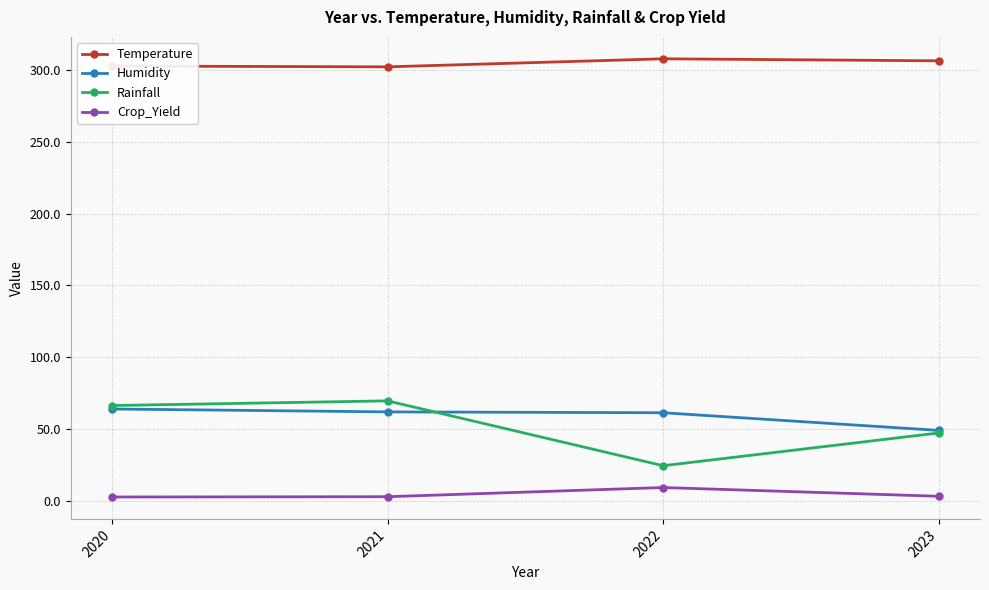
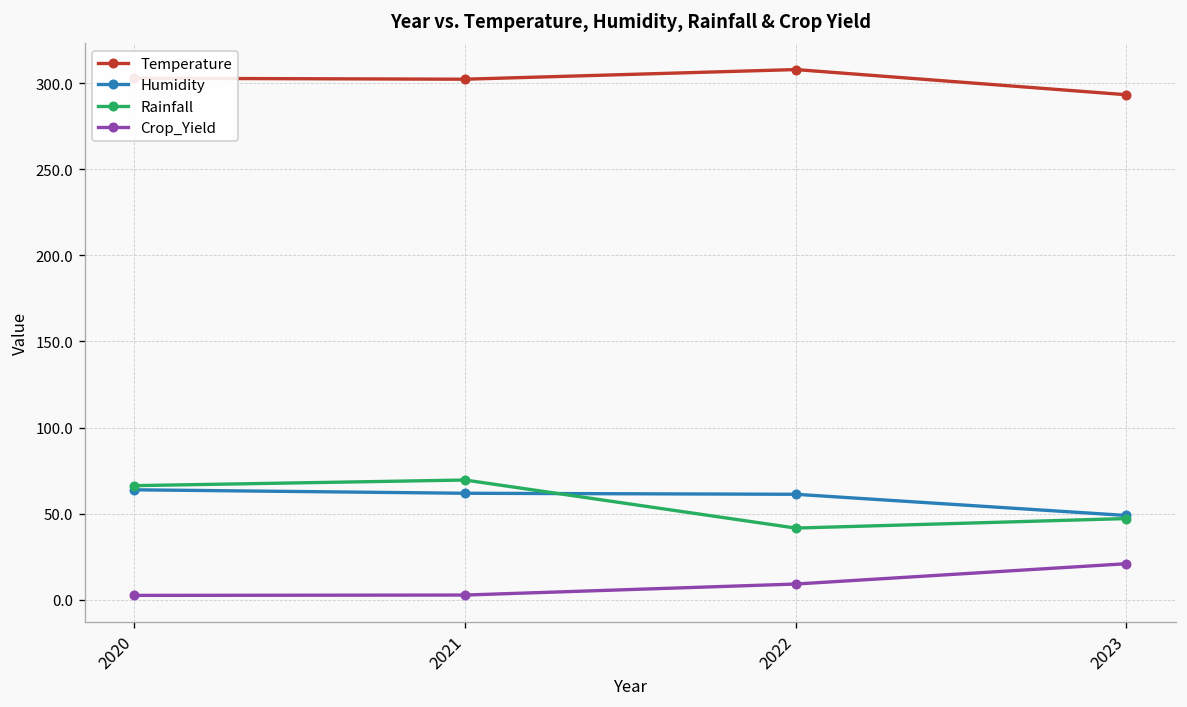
Rainfall, 2022: 24 -> 42
Temperature, 2023: 307 -> 293
Crop_Yield, 2023: 3 -> 21
